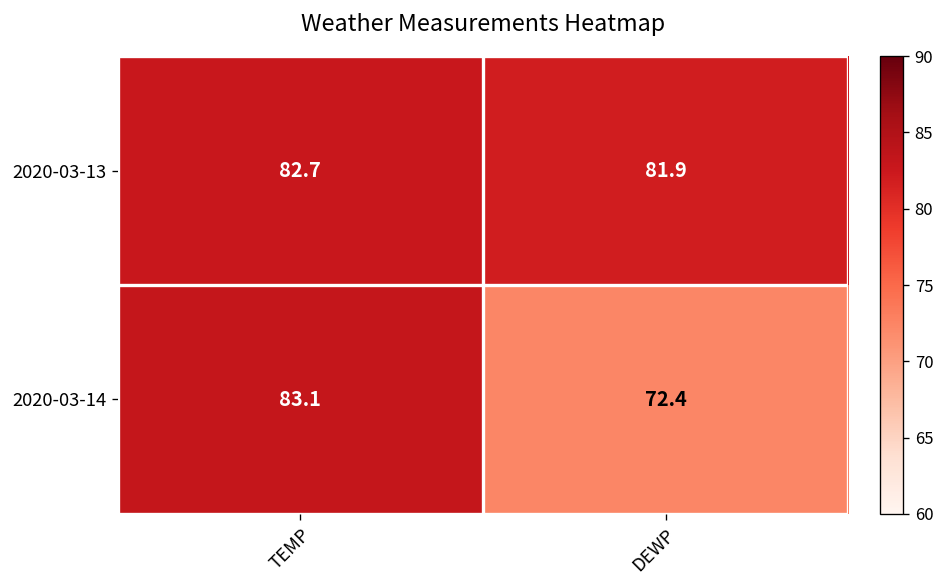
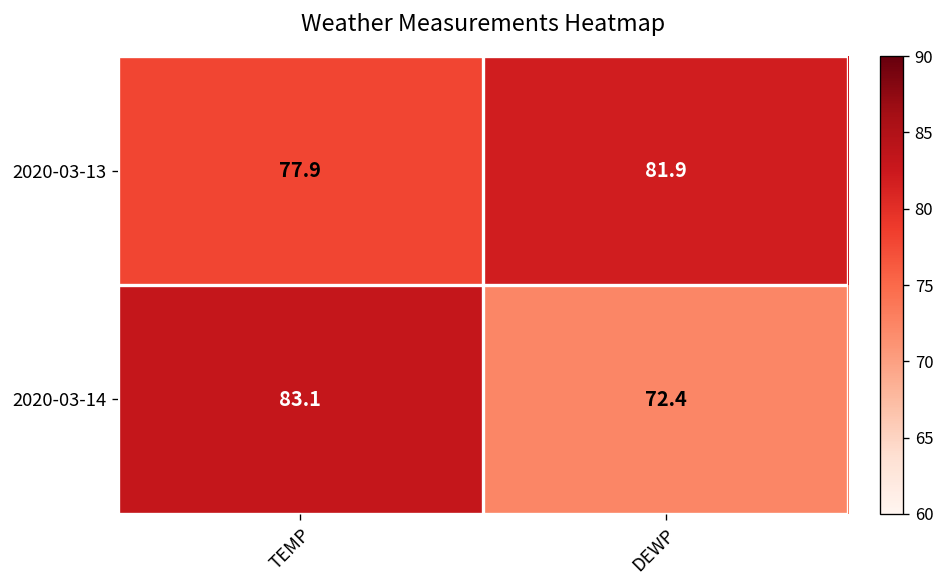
2020-03-13, TEMP: 82.7 -> 77.9
